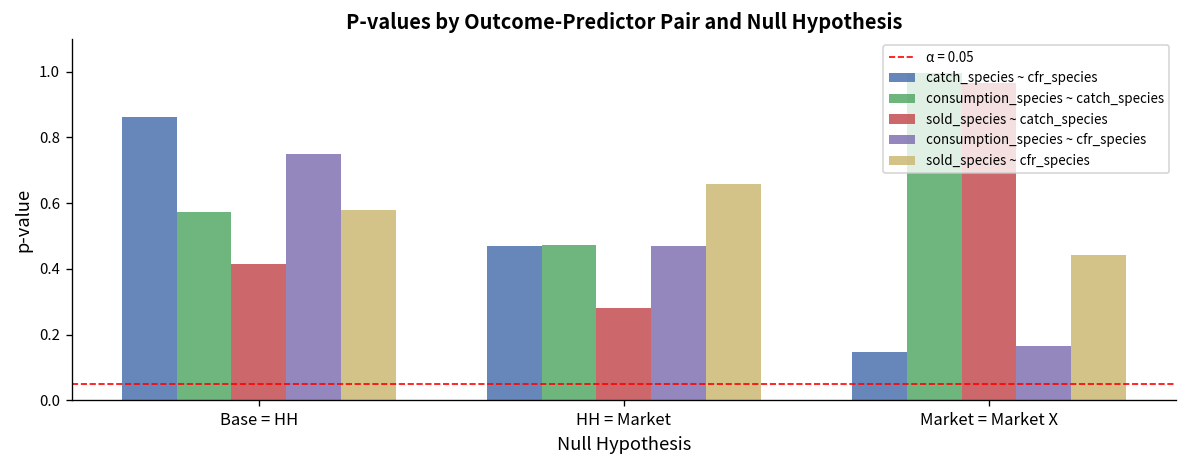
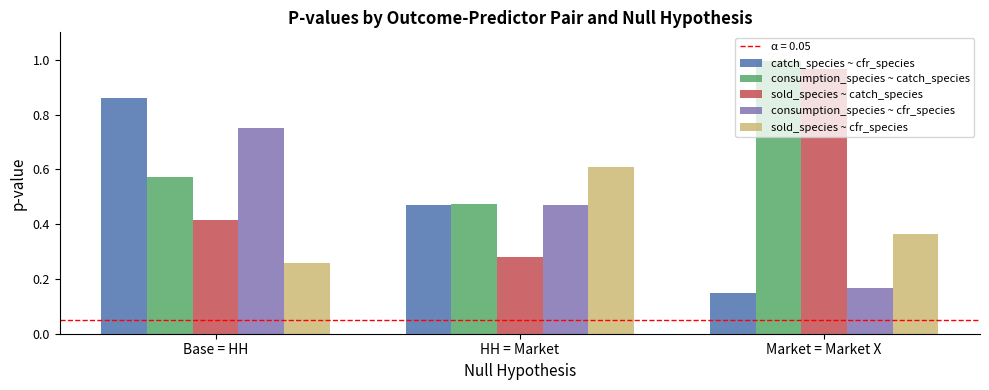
sold_species ~ cfr_species, Base = HH: 0.58 -> 0.26
sold_species ~ cfr_species, HH = Market: 0.66 -> 0.61
sold_species ~ cfr_species, Market = Market X: 0.44 -> 0.36
